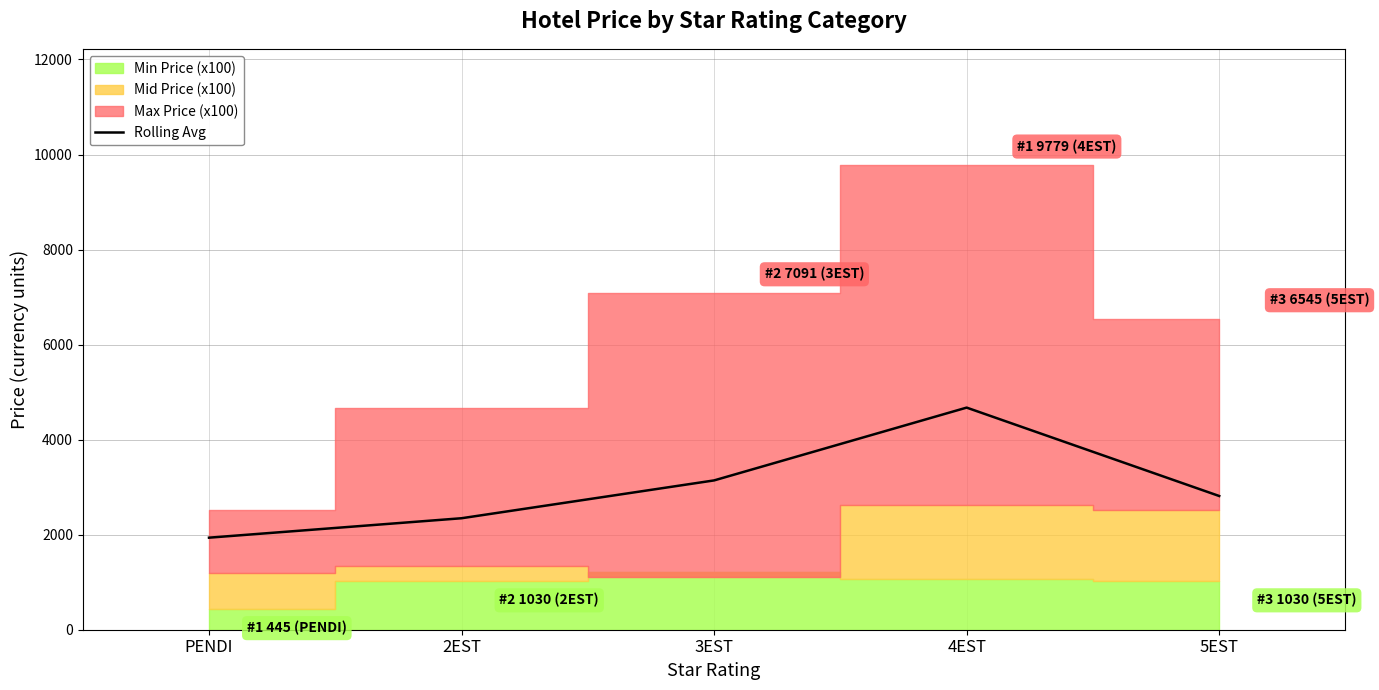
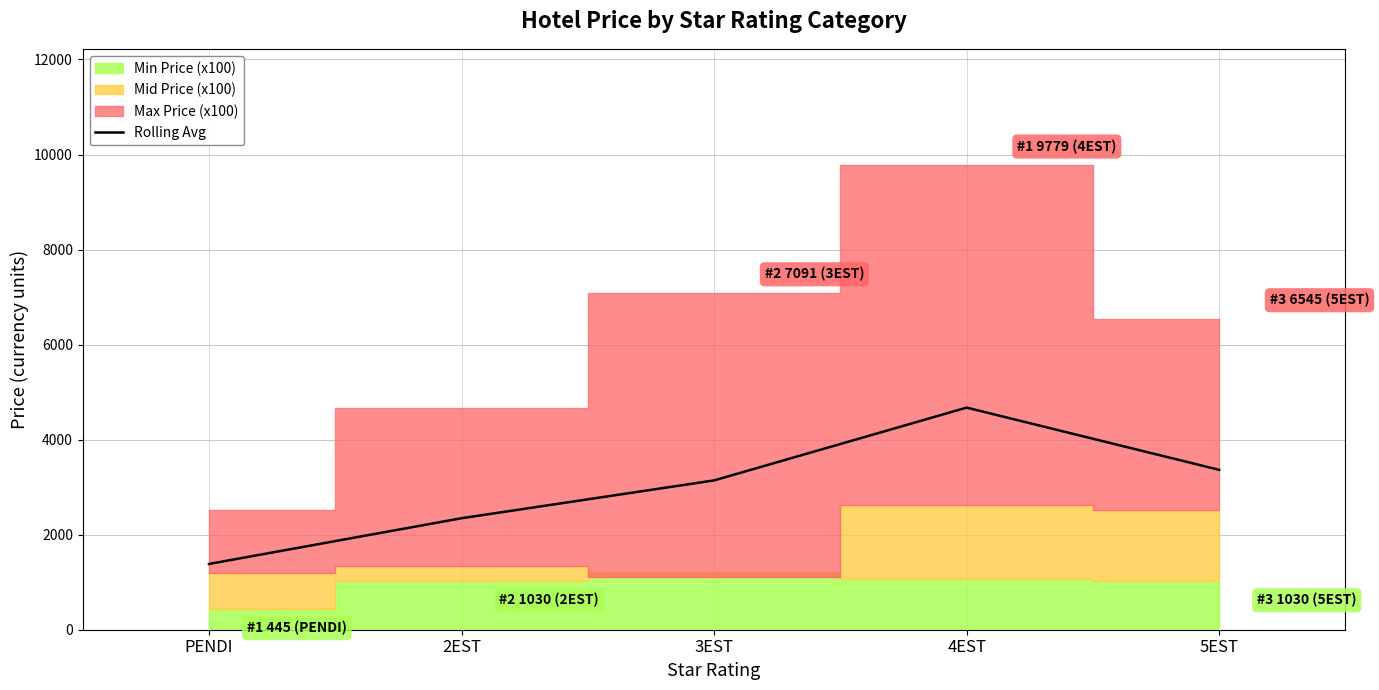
Rolling Avg, PENDI: 1900 -> 1400
Rolling Avg, 5EST: 2800 -> 3400
